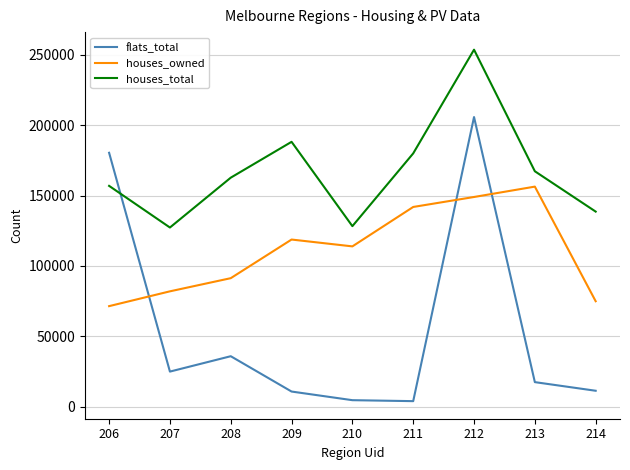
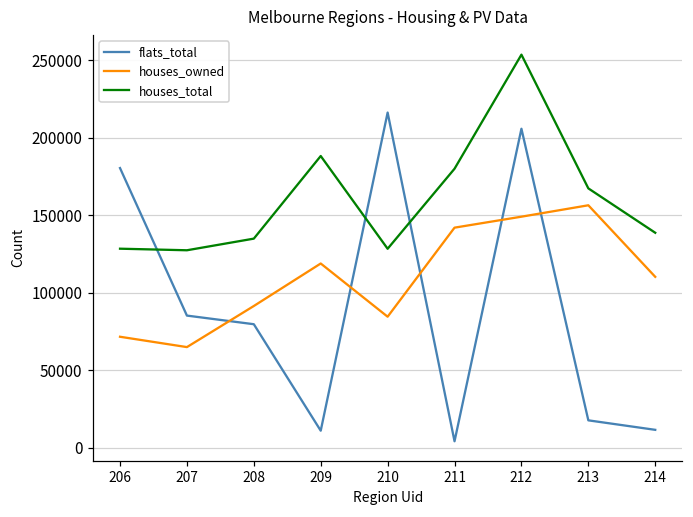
houses_total, 206: 157000 -> 128000
flats_total, 207: 25000 -> 85000
houses_owned, 207: 82000 -> 65000
flats_total, 208: 36000 -> 80000
houses_total, 208: 163000 -> 135000
flats_total, 210: 5000 -> 216000
houses_owned, 210: 114000 -> 84000
houses_owned, 214: 75000 -> 110000
